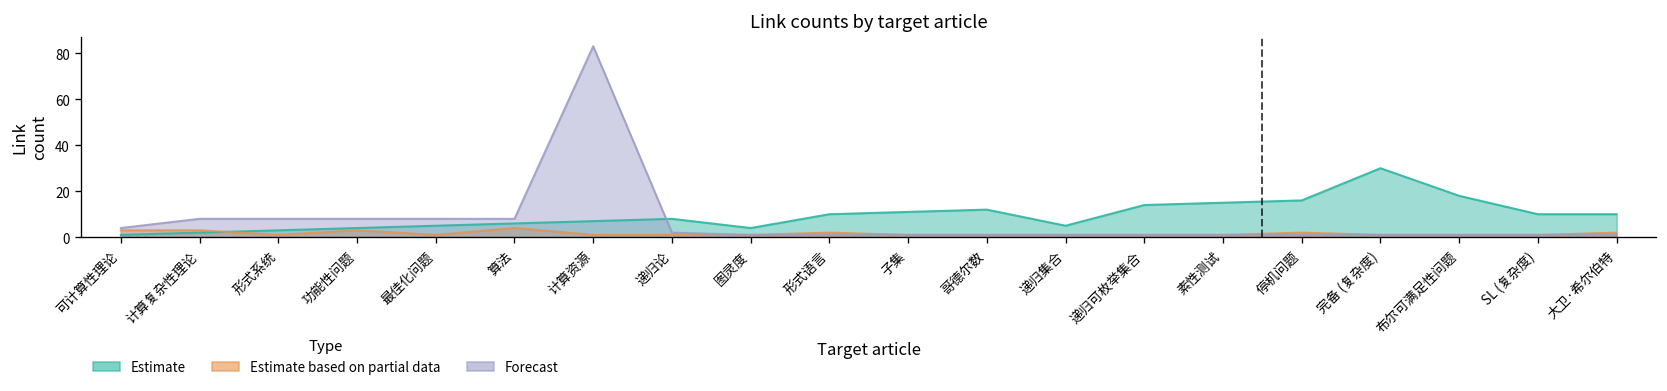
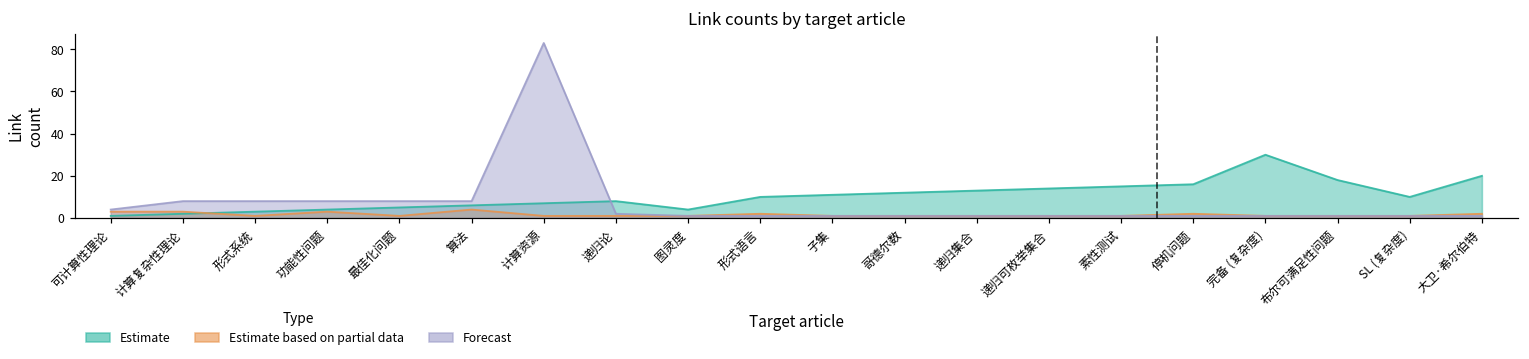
Estimate, 递归集合: 5 -> 13
Estimate, 大卫·希尔伯特: 10 -> 20
